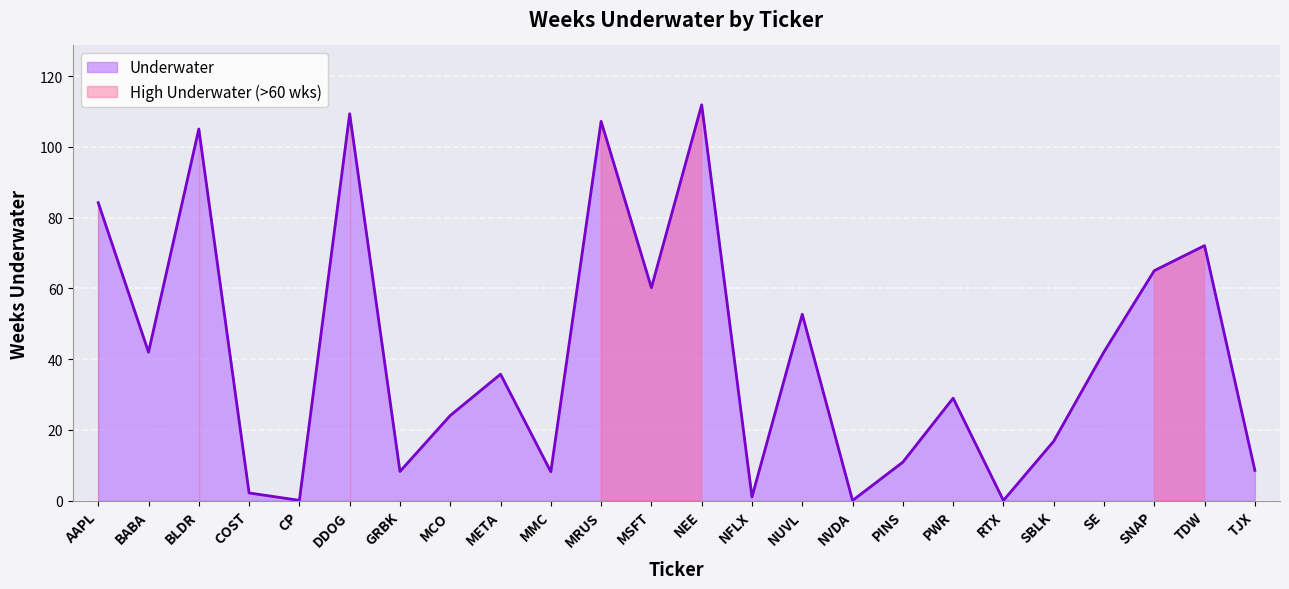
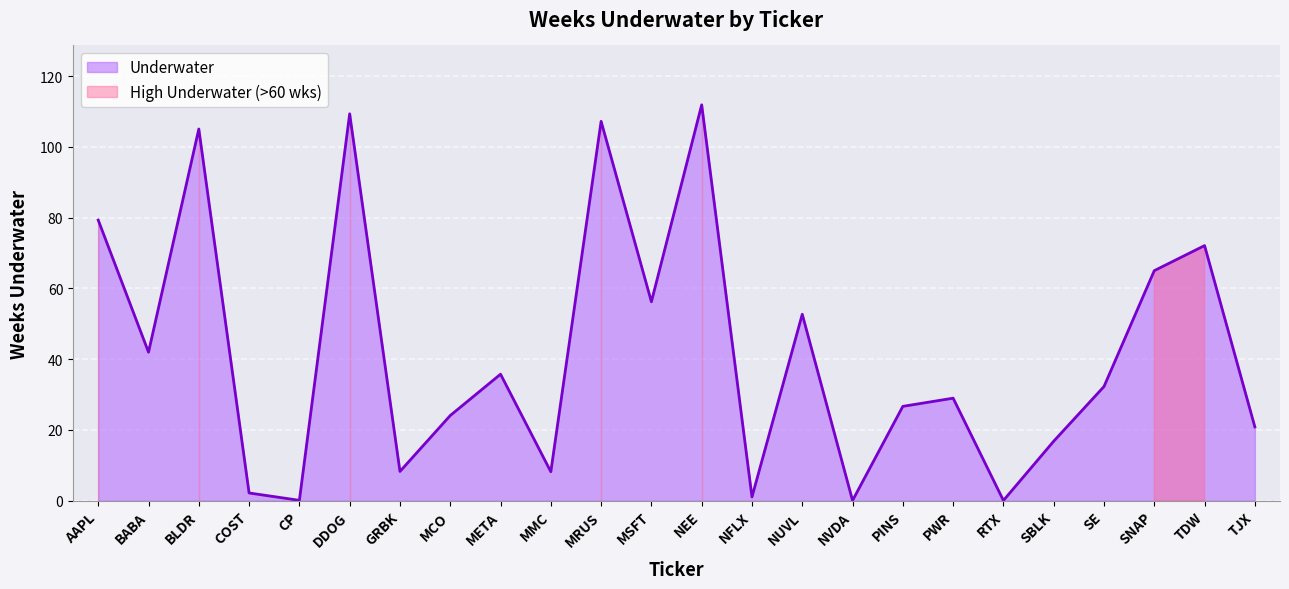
AAPL: 84 -> 79
MSFT: 60 -> 56
PINS: 11 -> 27
SE: 42 -> 32
TJX: 9 -> 21
